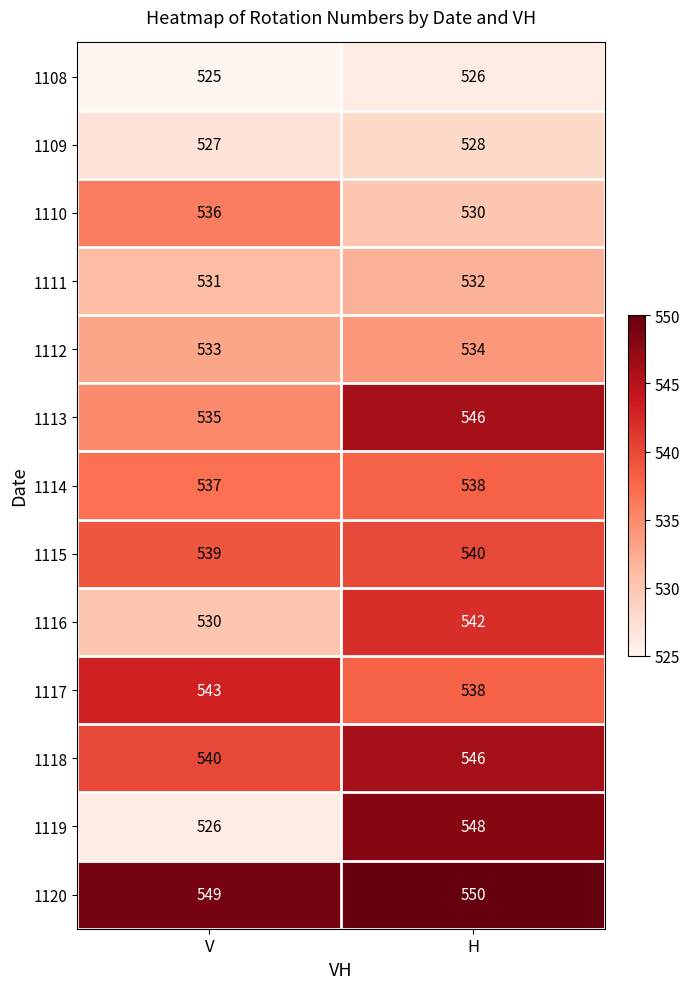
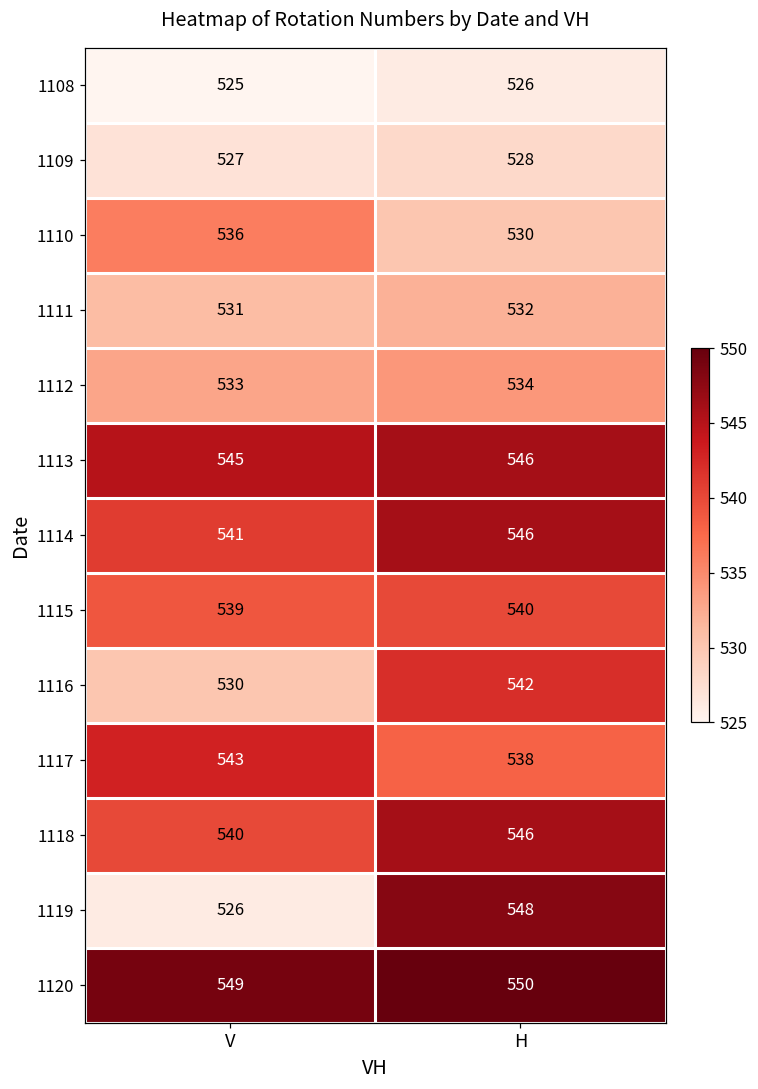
1113, V: 535 -> 545
1114, V: 537 -> 541
1114, H: 538 -> 546
